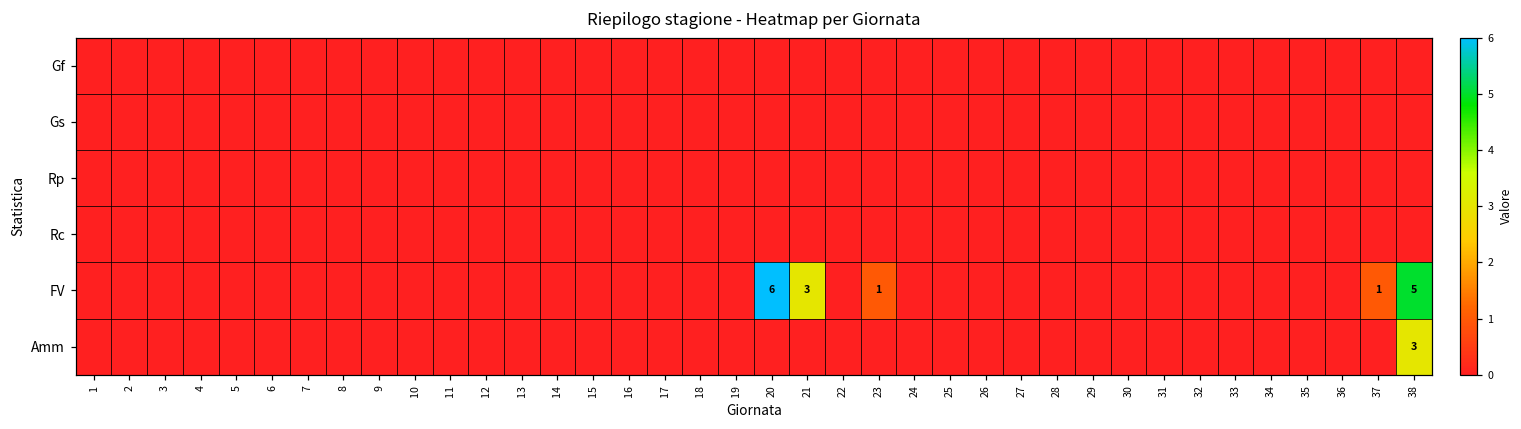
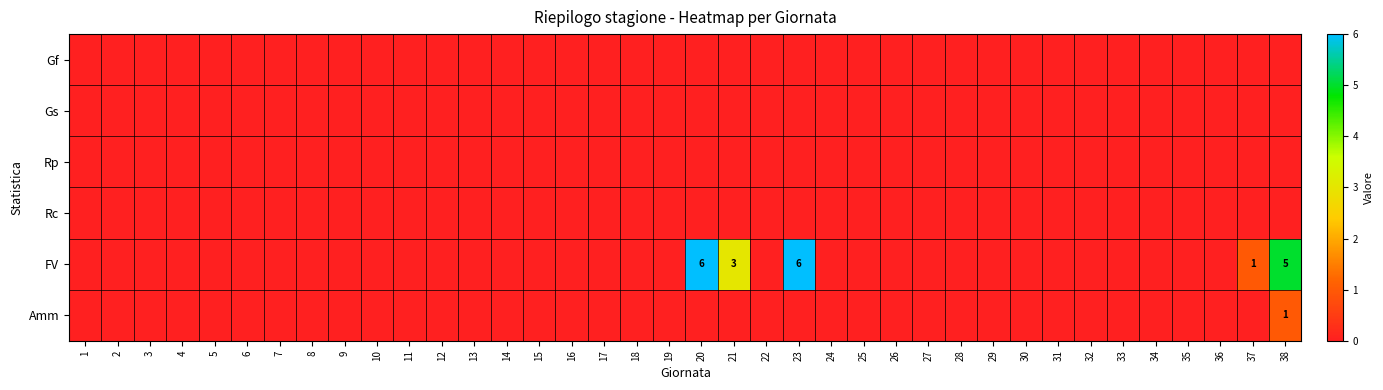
FV, 23: 1 -> 6
Amm, 38: 3 -> 1
